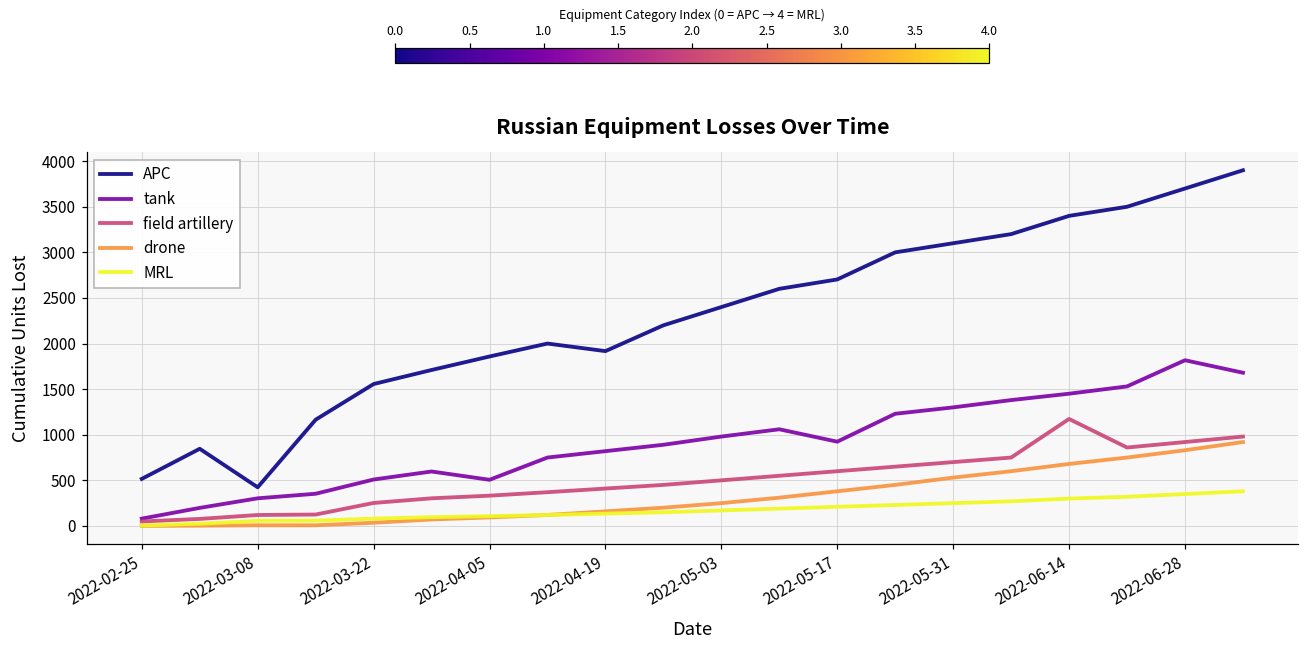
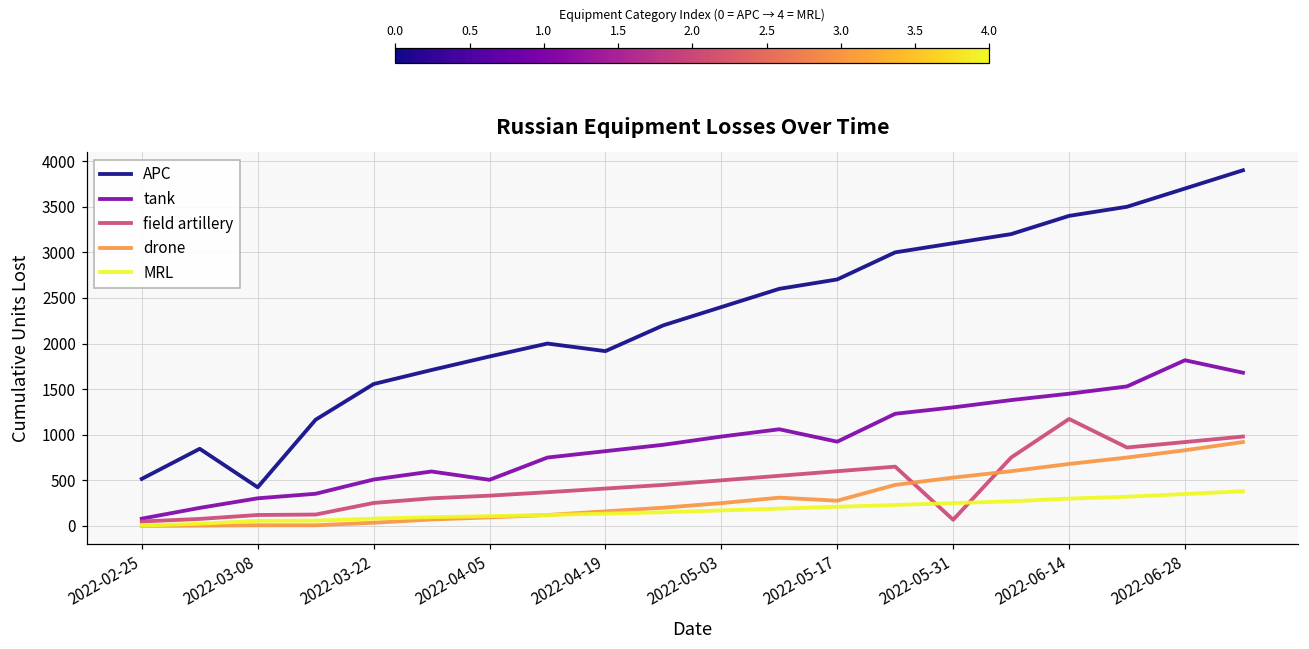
drone, 2022-05-17: 400 -> 300
field artillery, 2022-05-31: 700 -> 100
